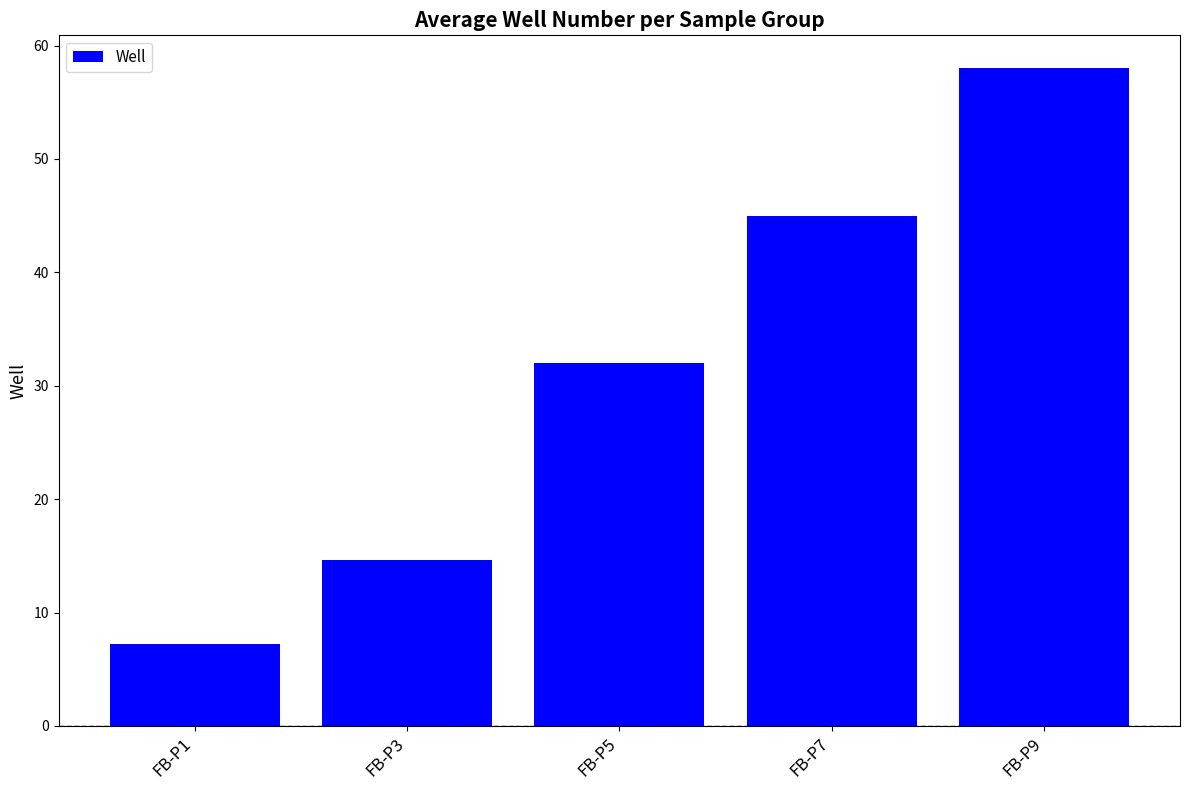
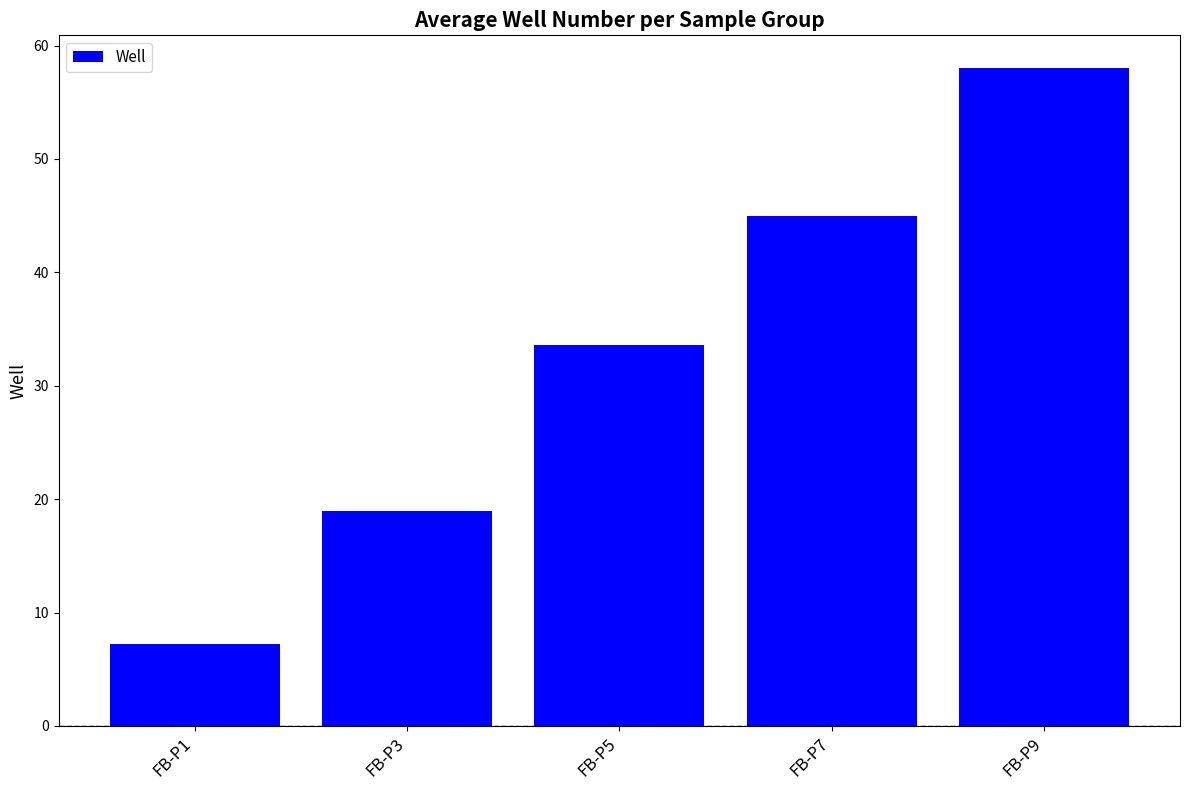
FB-P3: 14.6 -> 19.0
FB-P5: 32.0 -> 33.6
